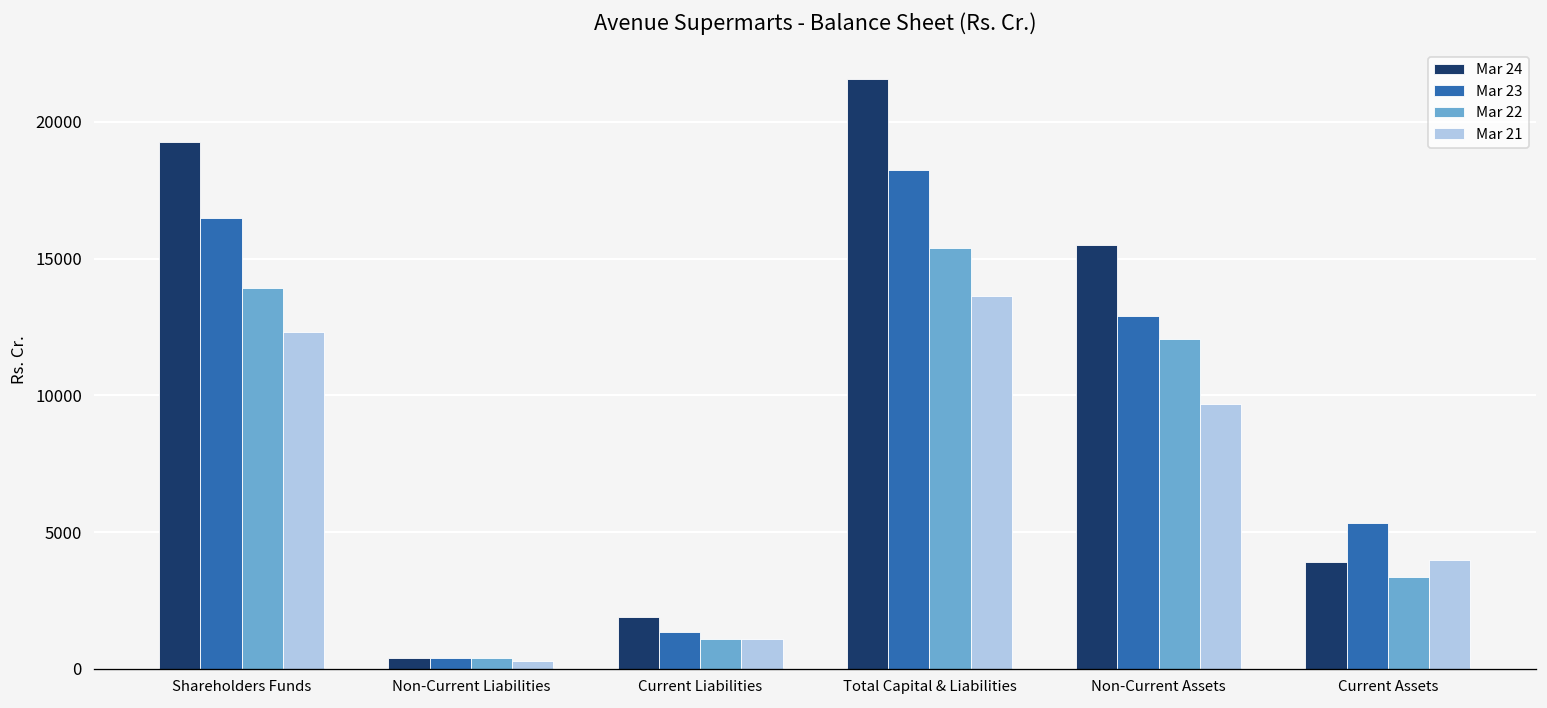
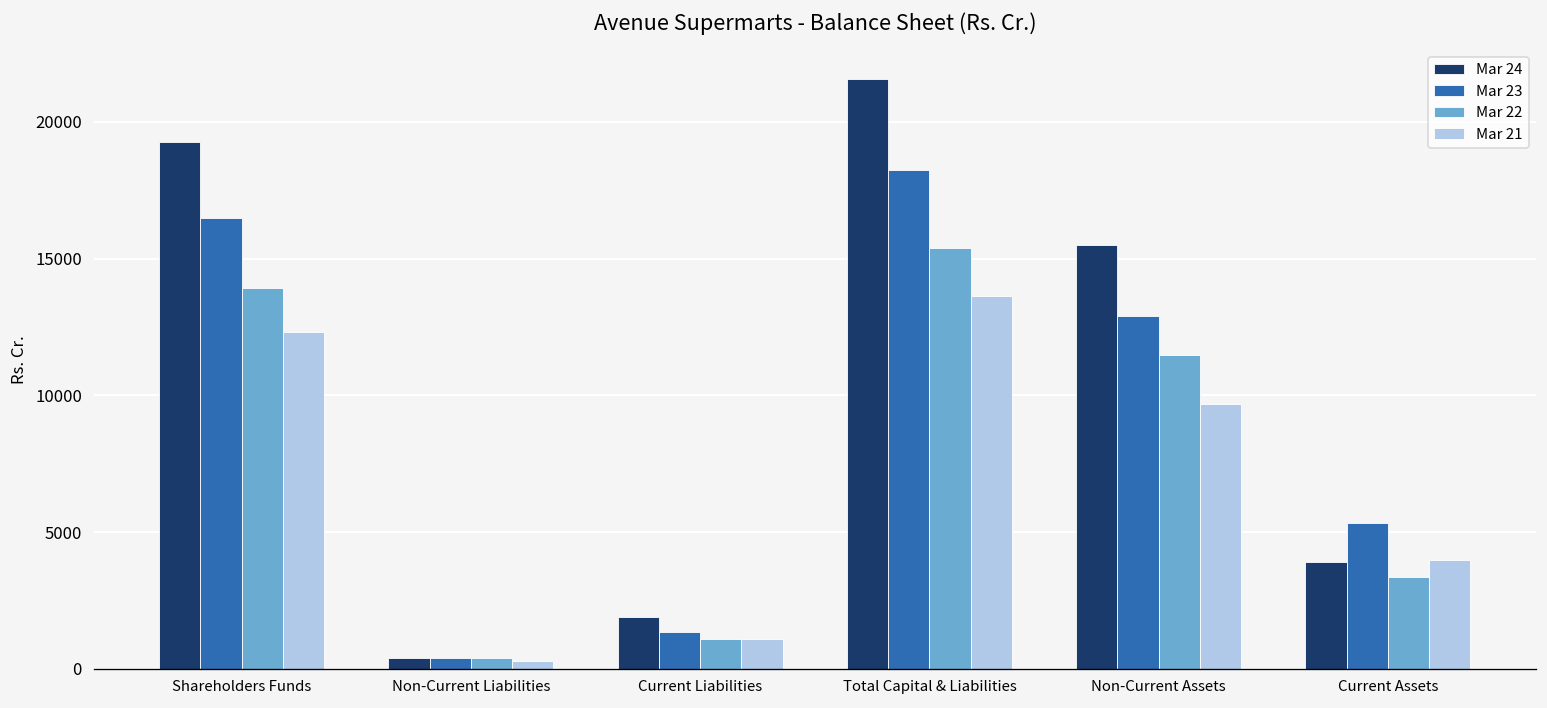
Mar 22, Non-Current Assets: 12100 -> 11500
